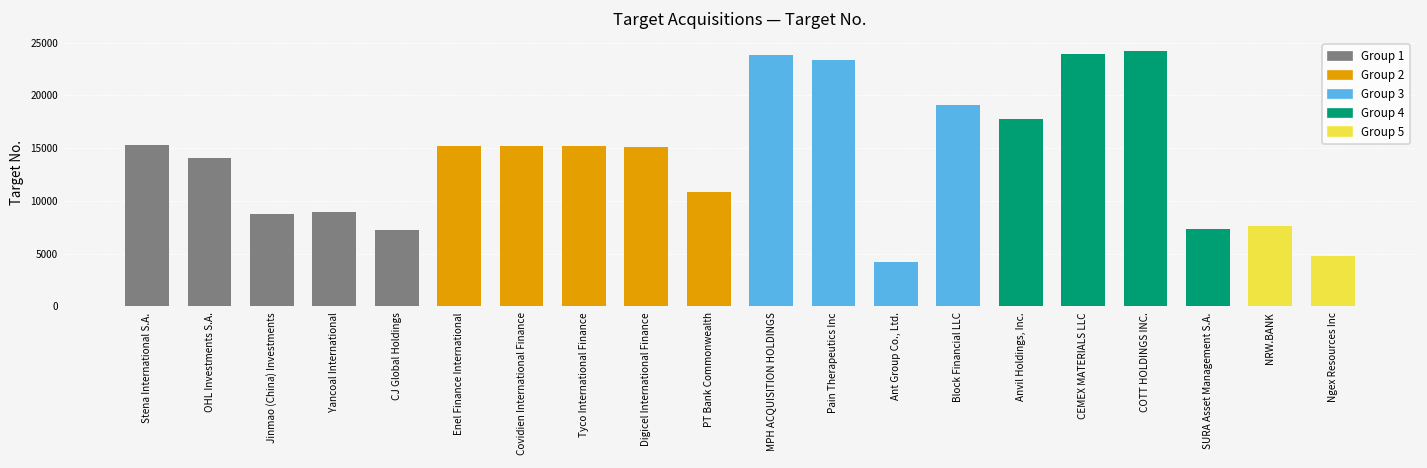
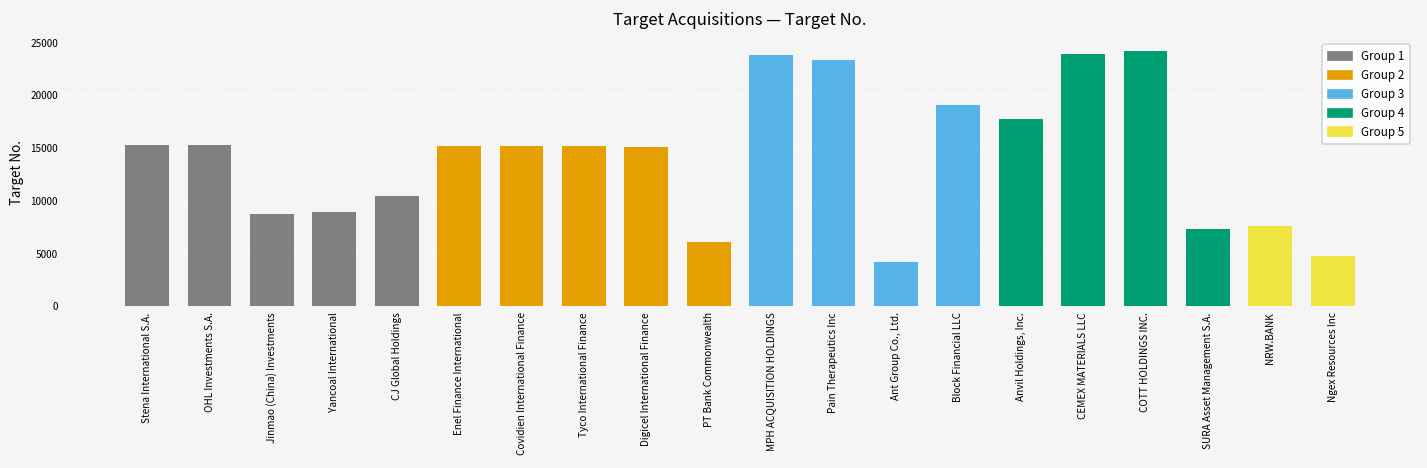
OHL Investments S.A.: 14000 -> 15000
CJ Global Holdings: 7000 -> 10000
PT Bank Commonwealth: 11000 -> 6000
